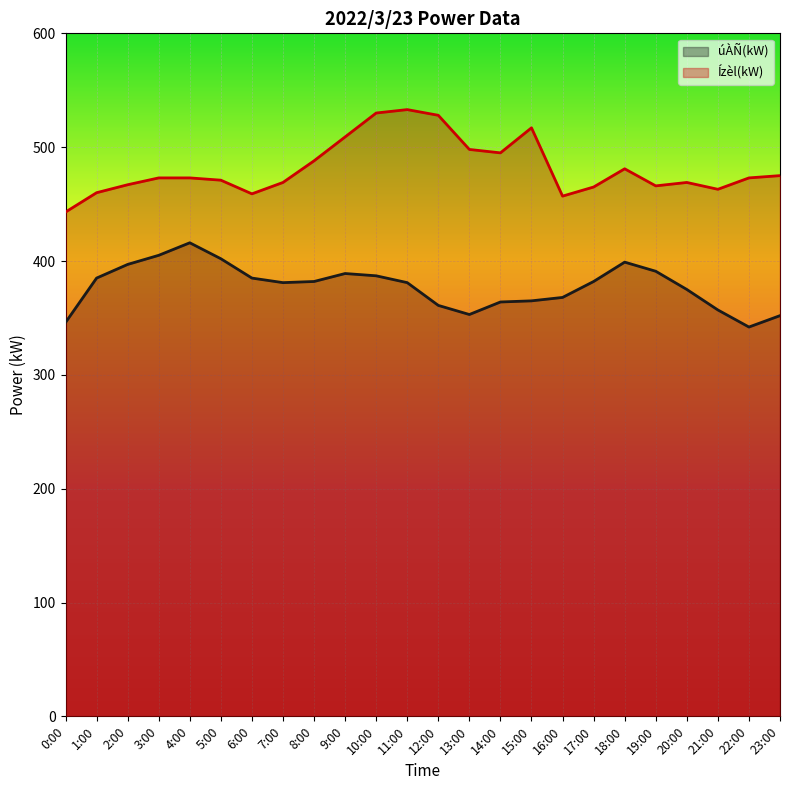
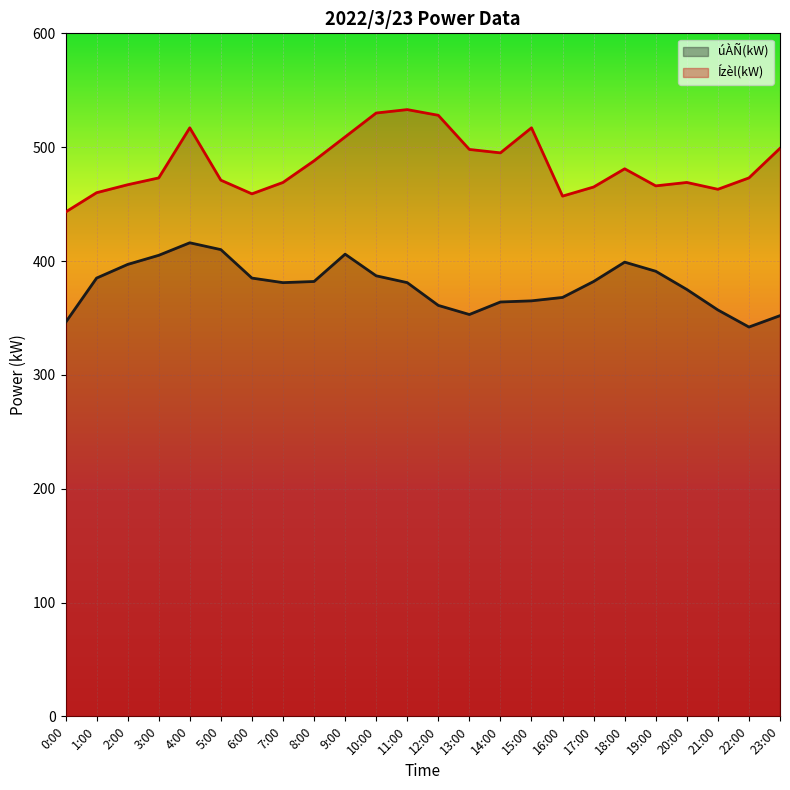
Ízèl(kW), 4:00: 473 -> 517
úÀÑ(kW), 5:00: 402 -> 410
úÀÑ(kW), 9:00: 389 -> 406
Ízèl(kW), 23:00: 475 -> 499
